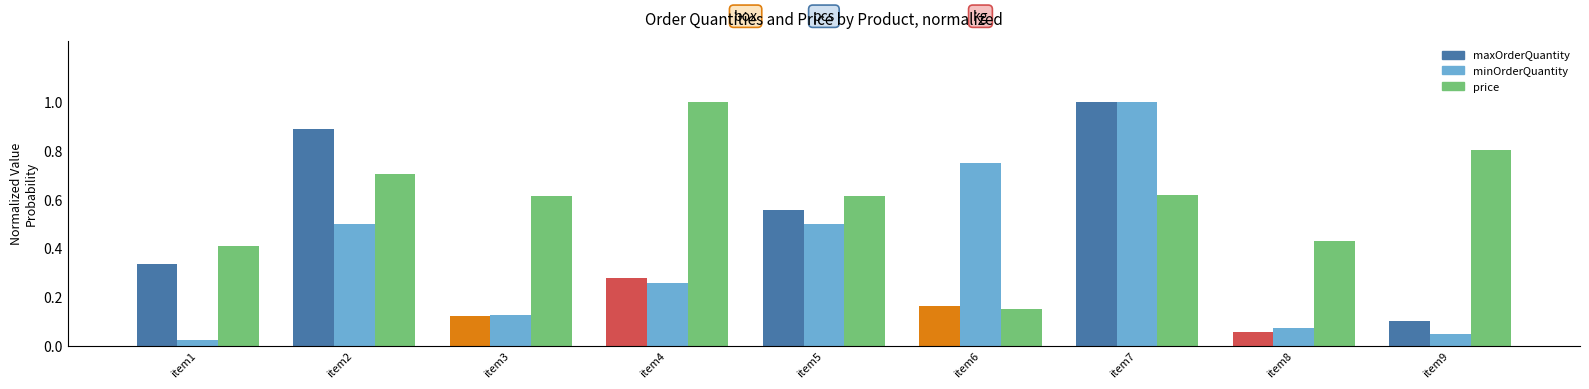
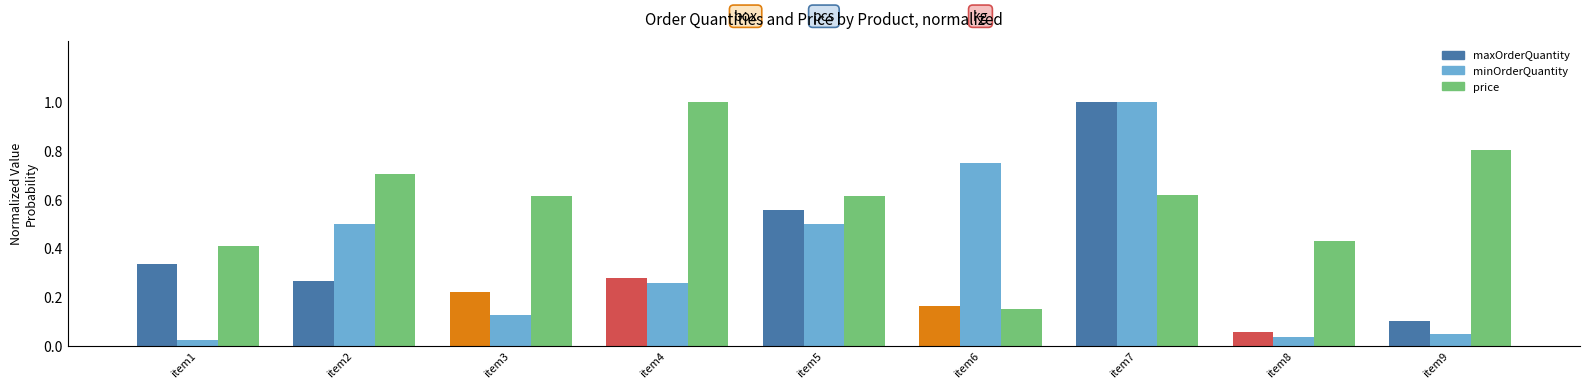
maxOrderQuantity, item2: 0.89 -> 0.27
maxOrderQuantity, item3: 0.12 -> 0.22
minOrderQuantity, item8: 0.07 -> 0.04
